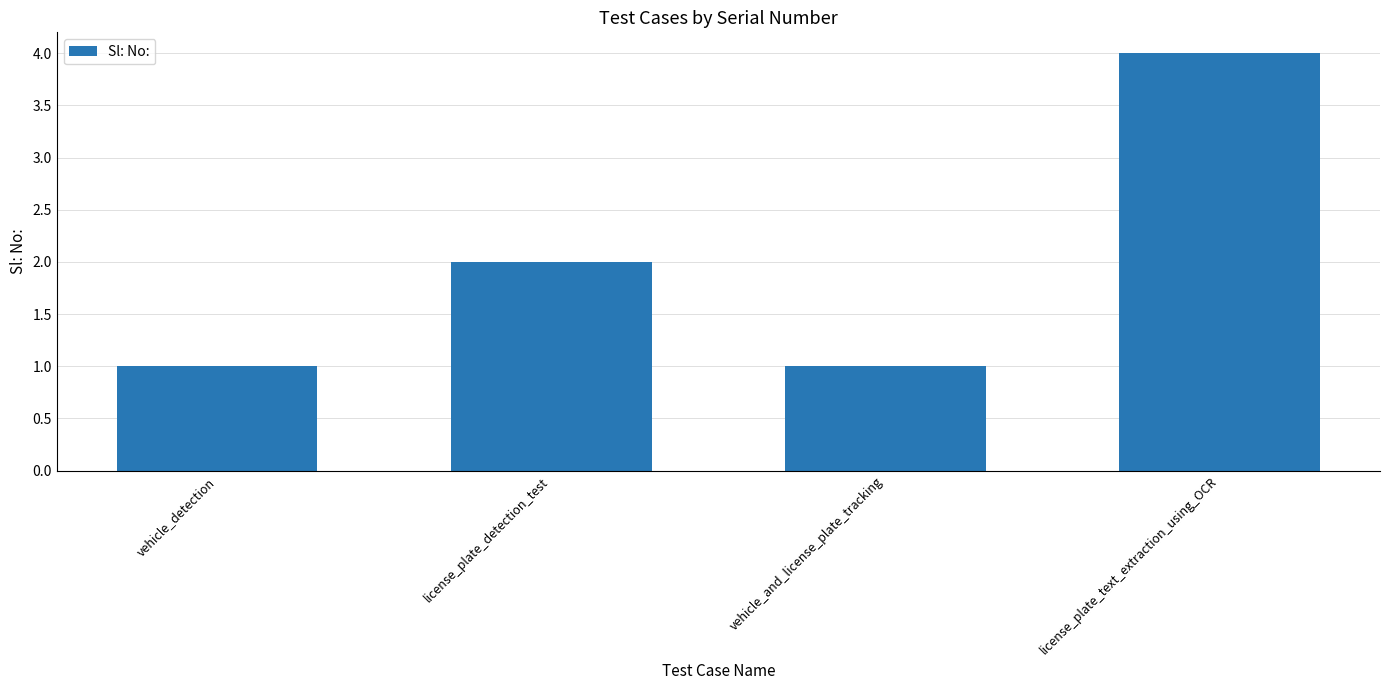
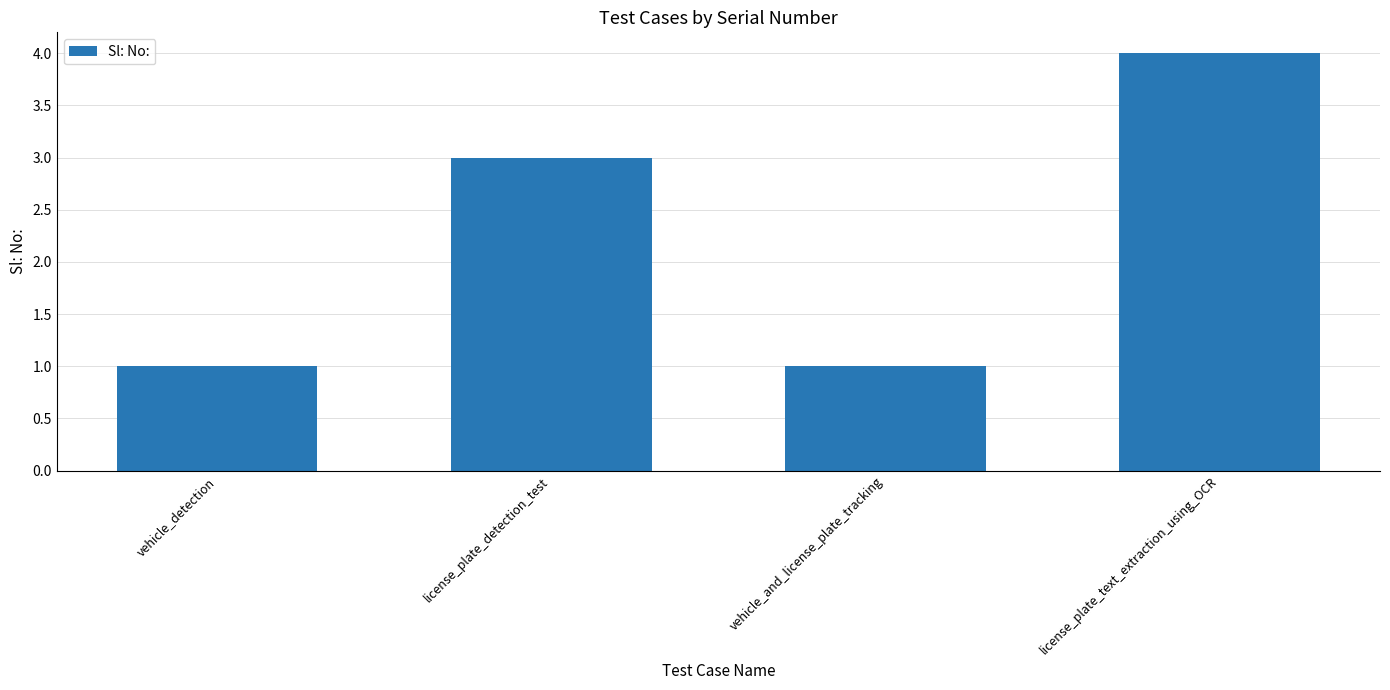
license_plate_detection_test: 2 -> 3
